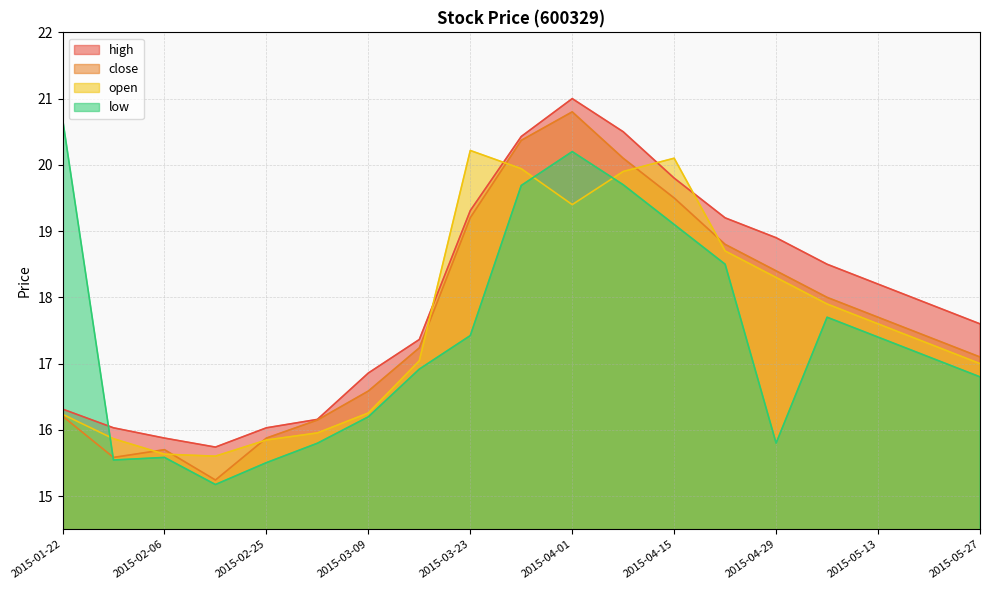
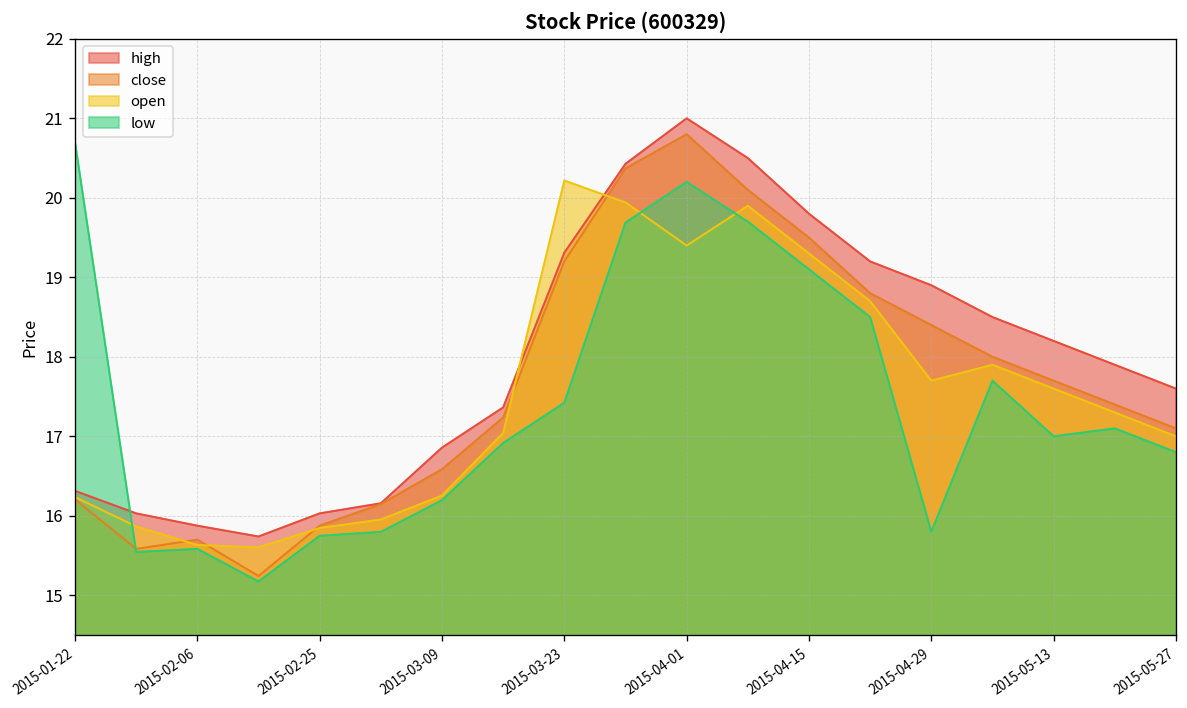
low, 2015-02-25: 15.5 -> 15.7
open, 2015-04-15: 20.1 -> 19.3
open, 2015-04-29: 18.3 -> 17.7
low, 2015-05-13: 17.4 -> 17.0
